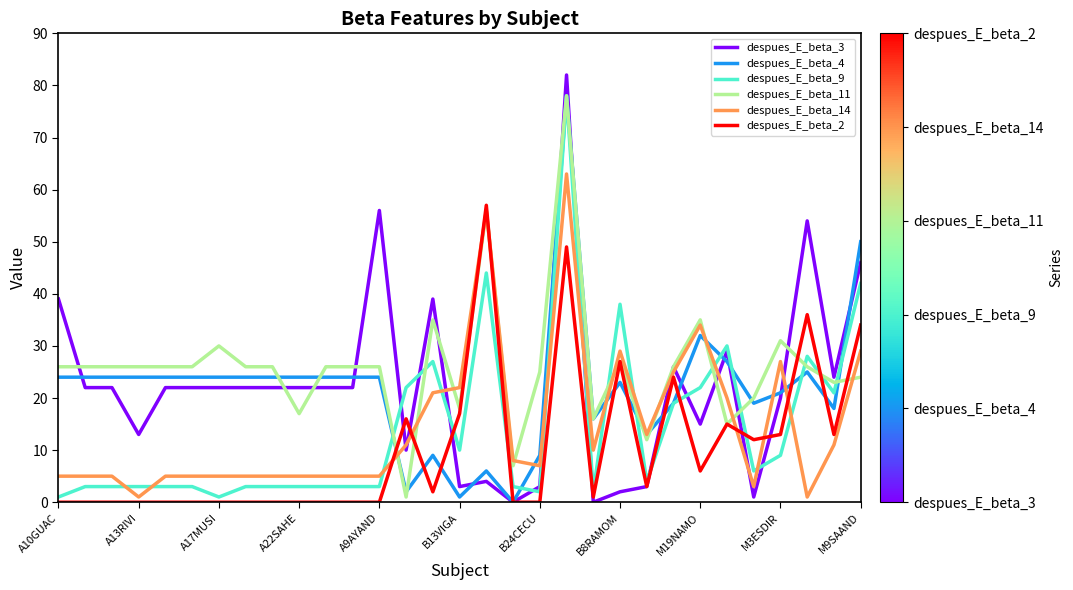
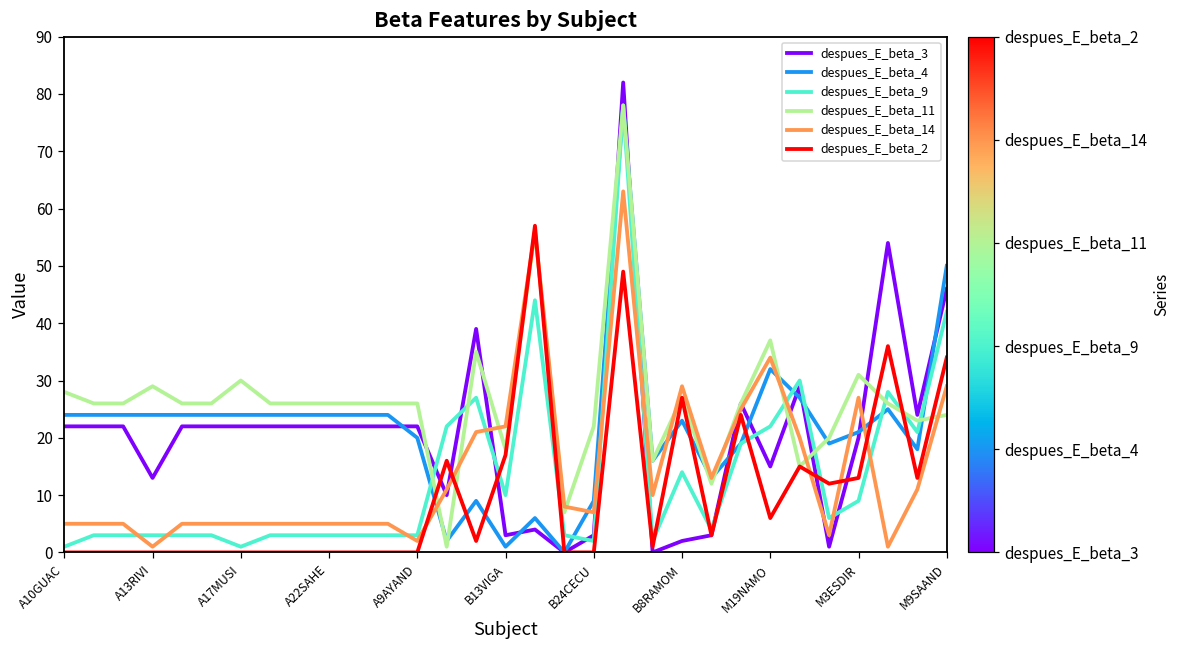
despues_E_beta_3, A10GUAC: 39 -> 22
despues_E_beta_11, A10GUAC: 26 -> 28
despues_E_beta_11, A13RIVI: 26 -> 29
despues_E_beta_11, A22SAHE: 17 -> 26
despues_E_beta_3, A9AYAND: 56 -> 22
despues_E_beta_4, A9AYAND: 24 -> 20
despues_E_beta_14, A9AYAND: 5 -> 2
despues_E_beta_11, B24CECU: 25 -> 22
despues_E_beta_9, B8RAMOM: 38 -> 14
despues_E_beta_11, M19NAMO: 35 -> 37
